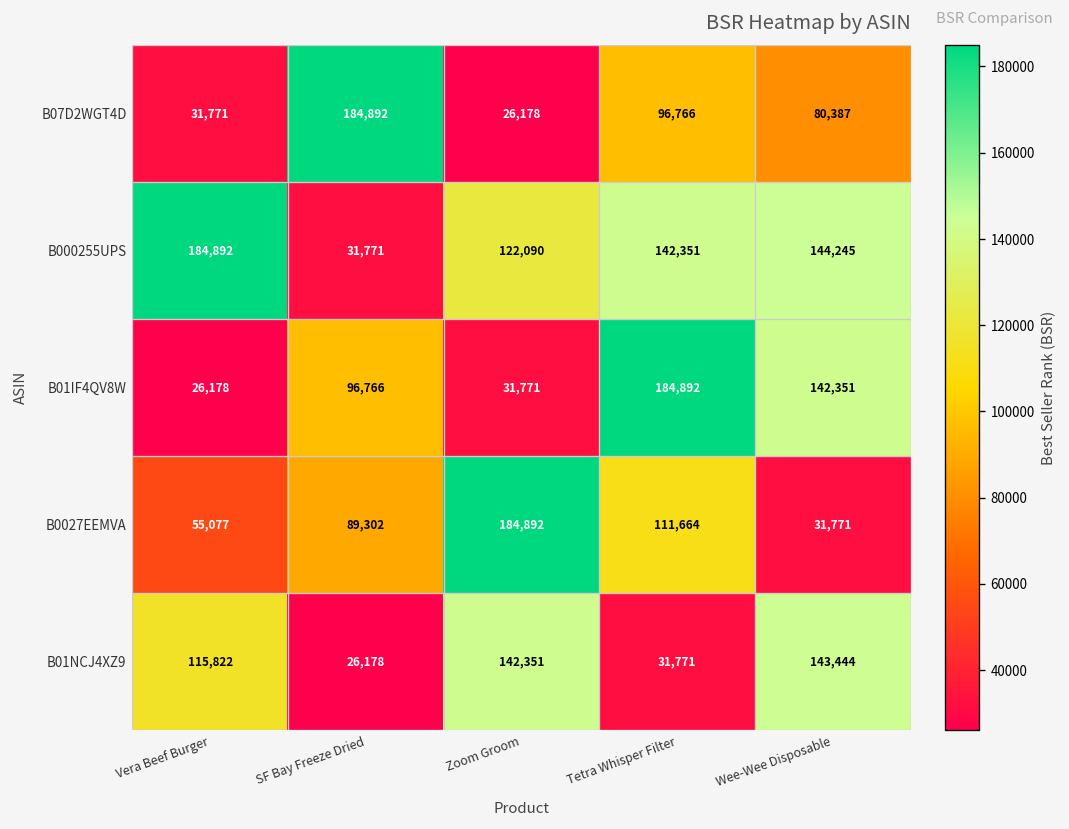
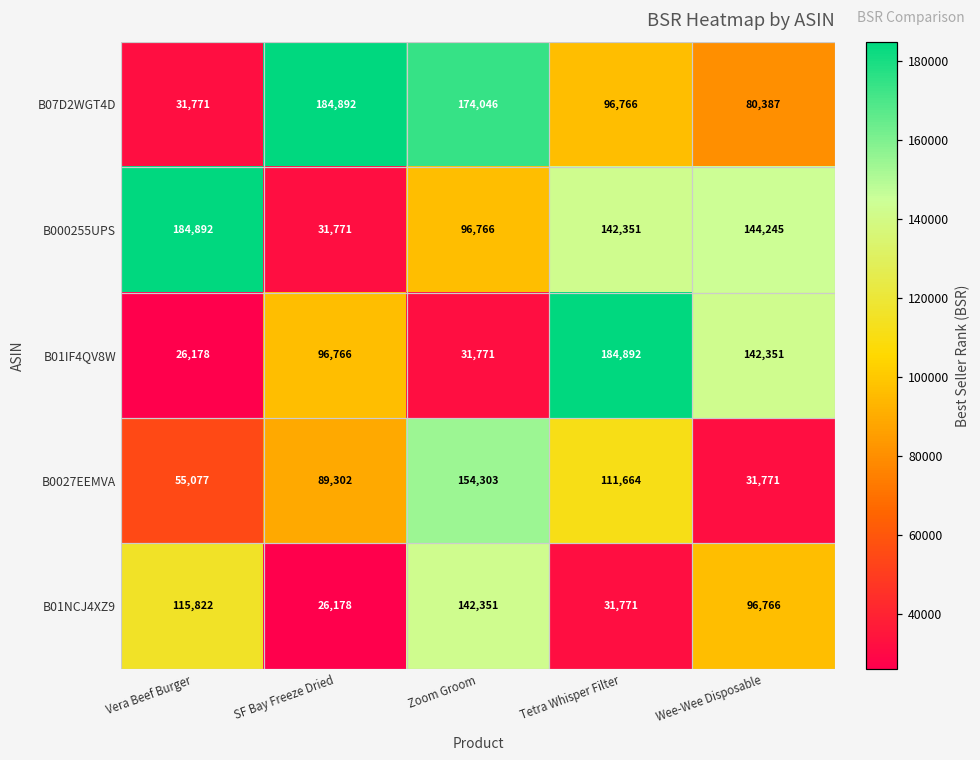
B07D2WGT4D, Zoom Groom: 26,178 -> 174,046
B000255UPS, Zoom Groom: 122,090 -> 96,766
B0027EEMVA, Zoom Groom: 184,892 -> 154,303
B01NCJ4XZ9, Wee-Wee Disposable: 143,444 -> 96,766
